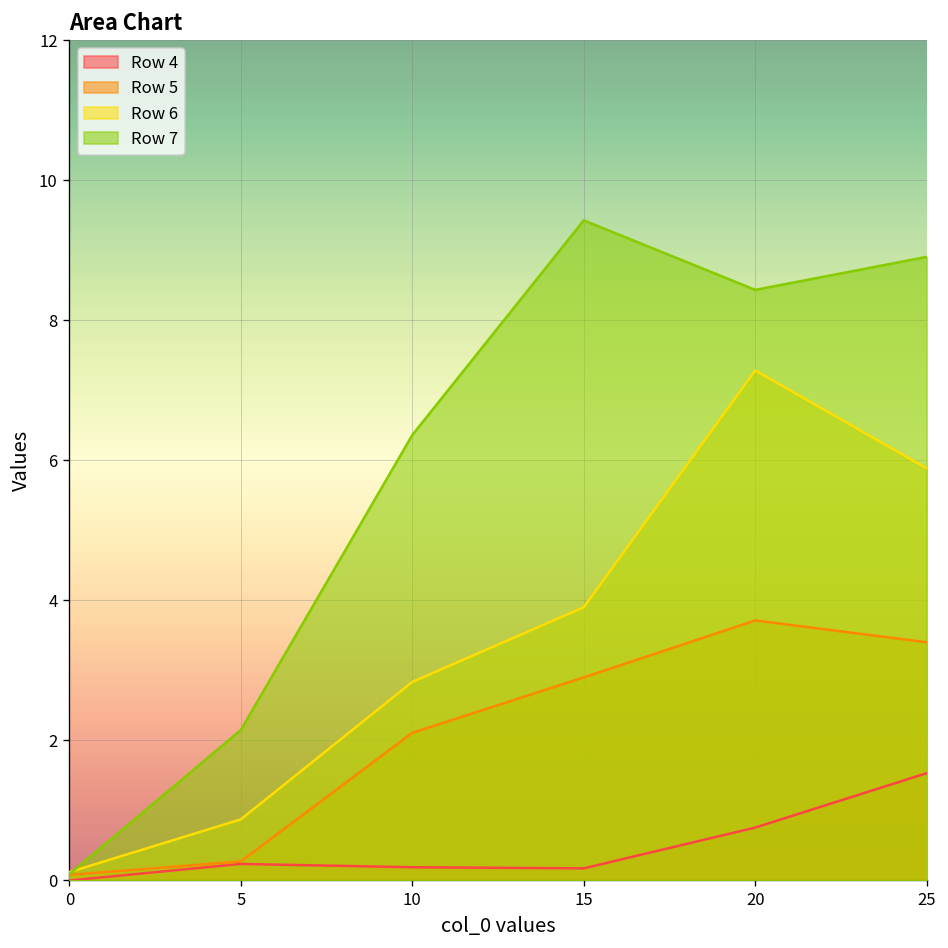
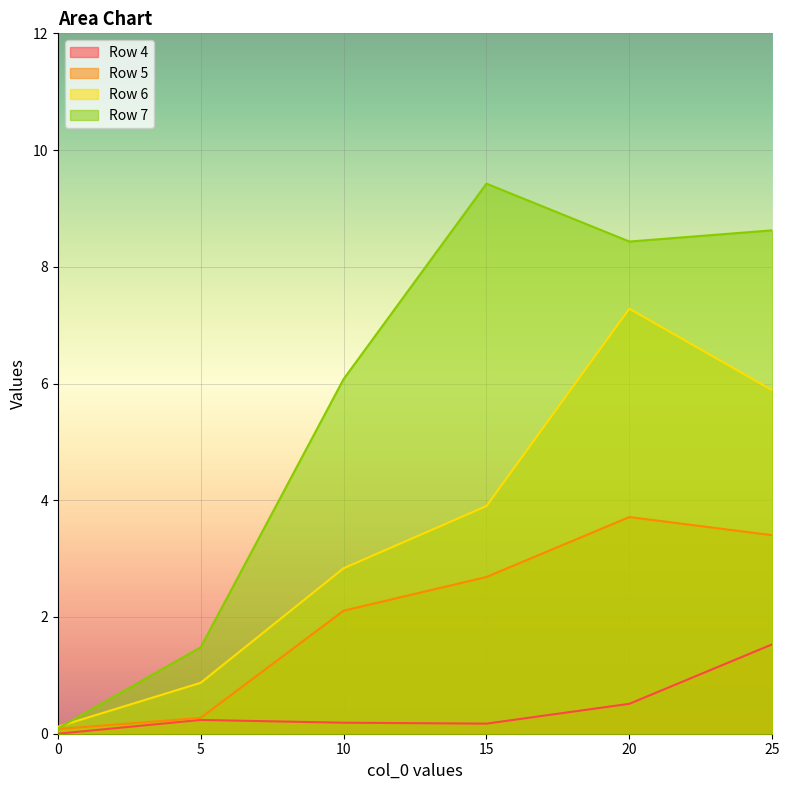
Row 7, 5: 2.1 -> 1.5
Row 7, 10: 6.4 -> 6.1
Row 5, 15: 2.9 -> 2.7
Row 4, 20: 0.8 -> 0.5
Row 7, 25: 8.9 -> 8.6
